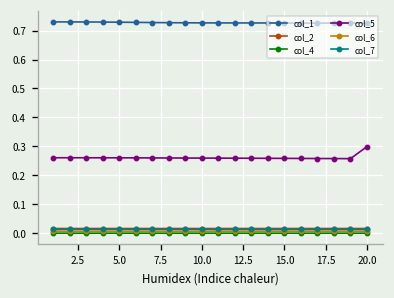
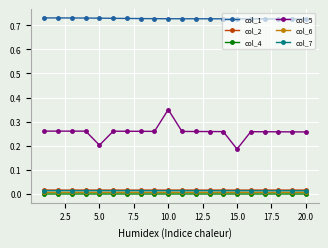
col_5, 5.0: 0.26 -> 0.20
col_5, 10.0: 0.26 -> 0.35
col_5, 15.0: 0.26 -> 0.19
col_5, 20.0: 0.30 -> 0.26
